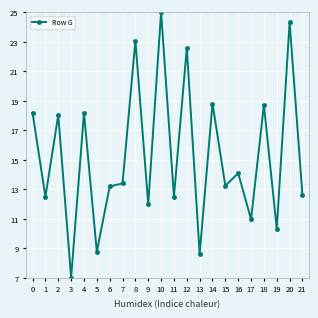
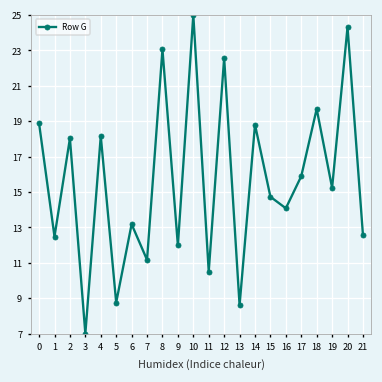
0: 18.2 -> 18.9
7: 13.4 -> 11.2
11: 12.5 -> 10.5
15: 13.2 -> 14.7
17: 11.0 -> 15.9
18: 18.7 -> 19.7
19: 10.3 -> 15.2
